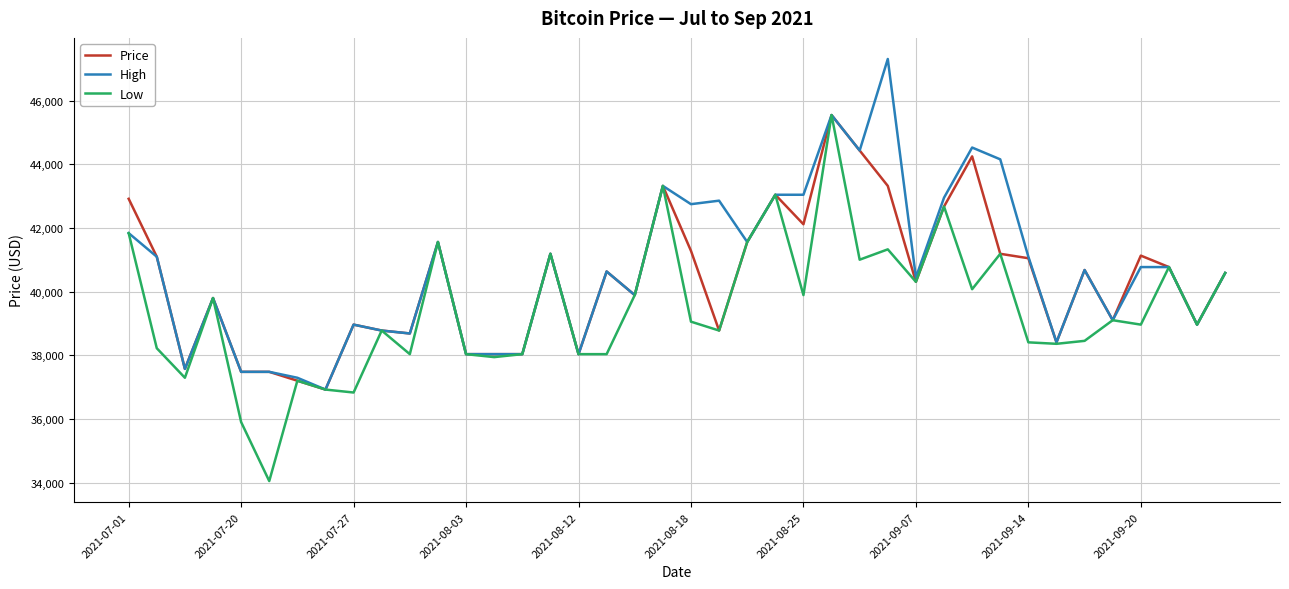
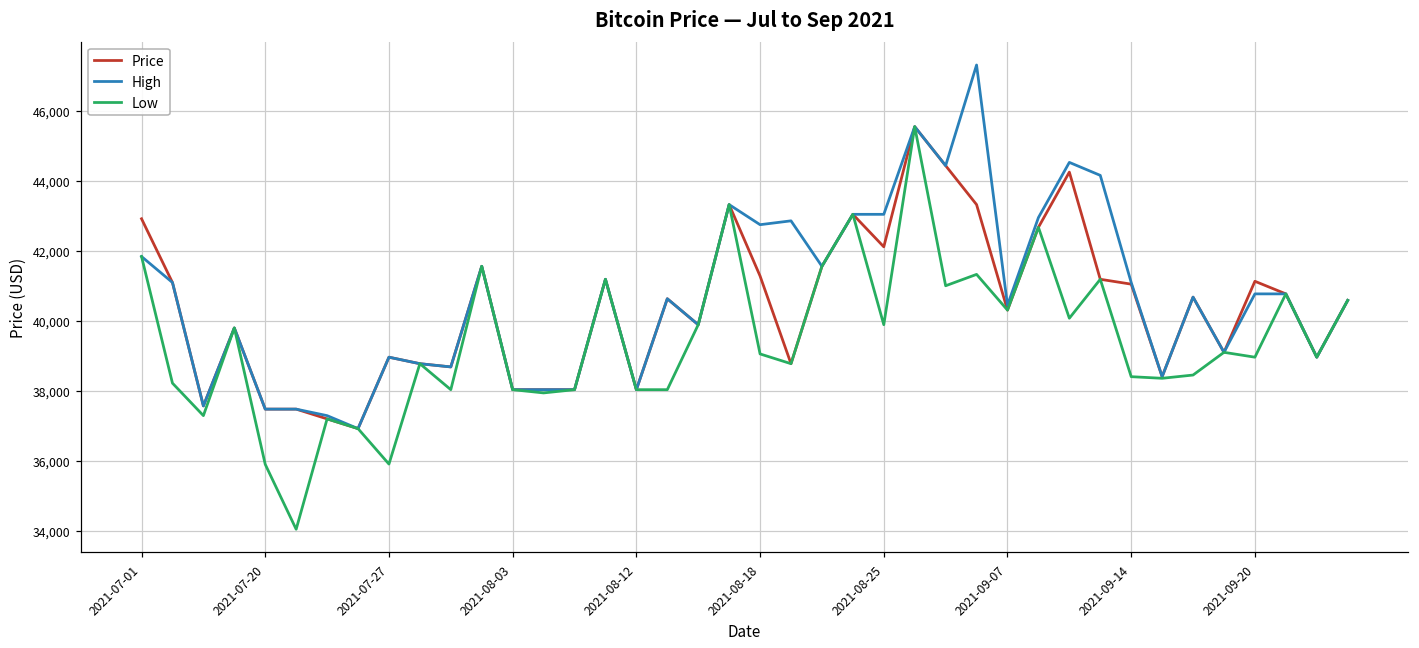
Low, 2021-07-27: 36,800 -> 35,900
